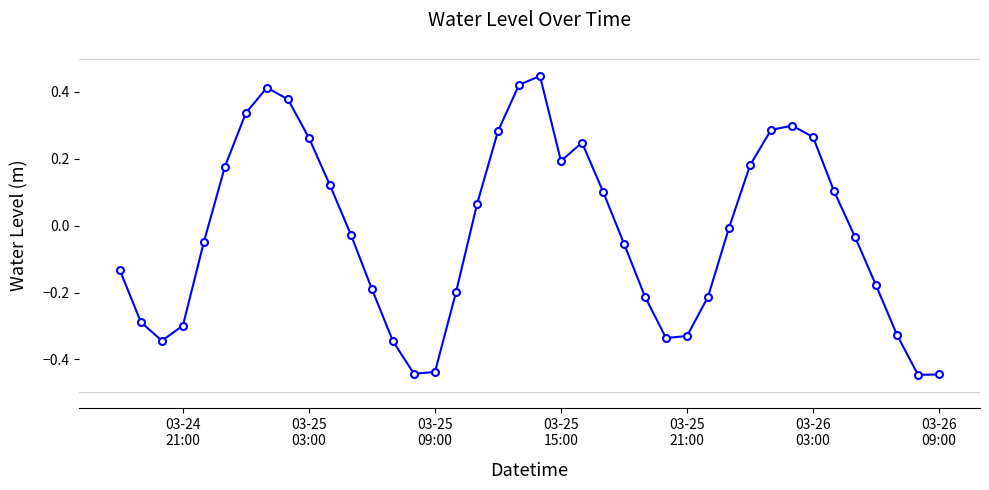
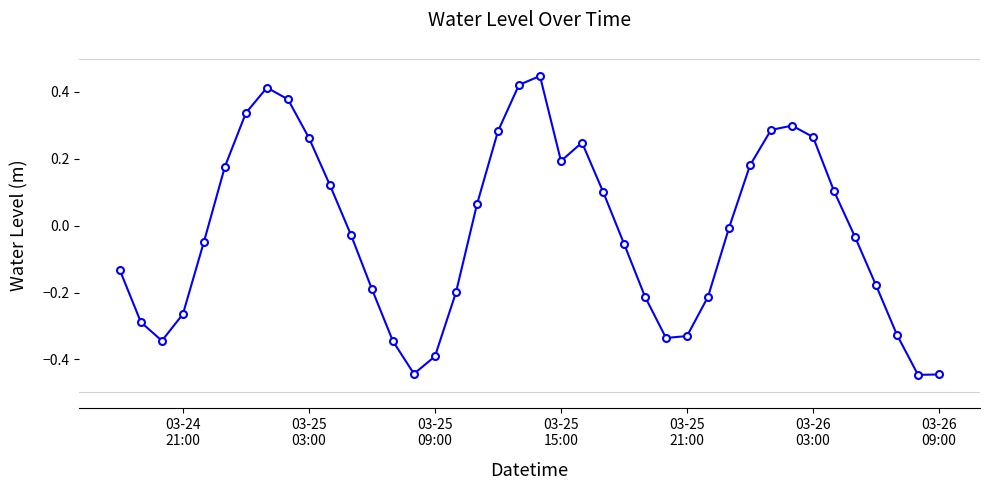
03-24 21:00: -0.30 -> -0.26
03-25 09:00: -0.44 -> -0.39
